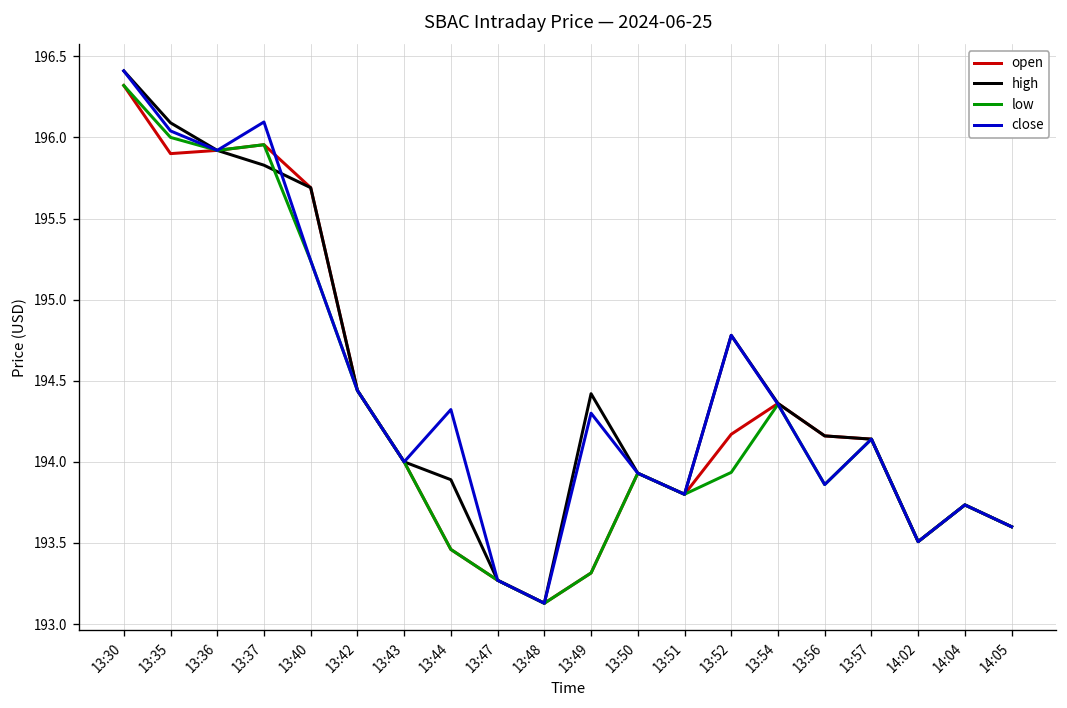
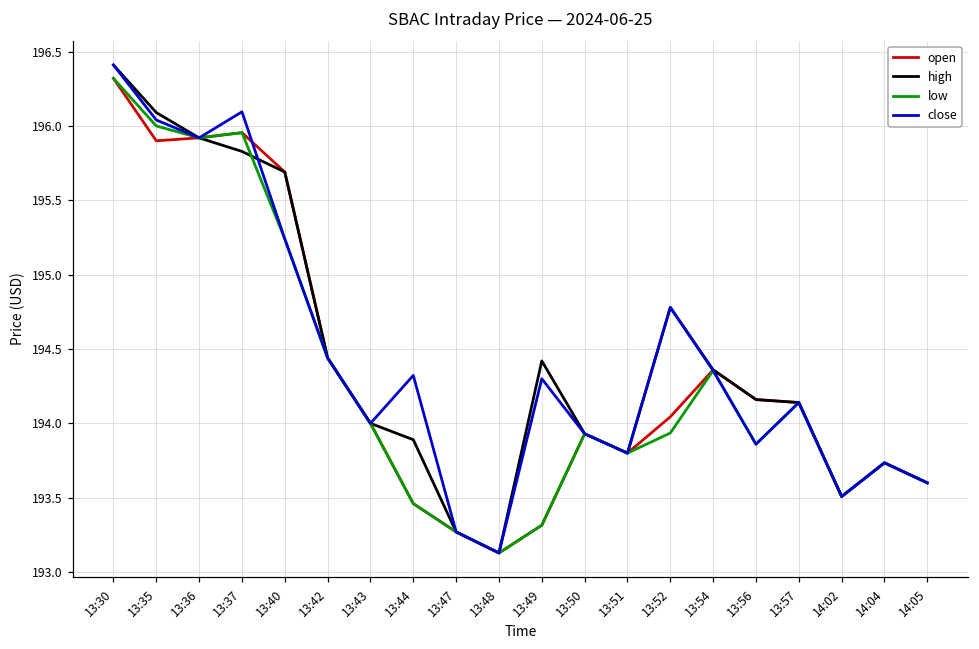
open, 13:52: 194.17 -> 194.04
